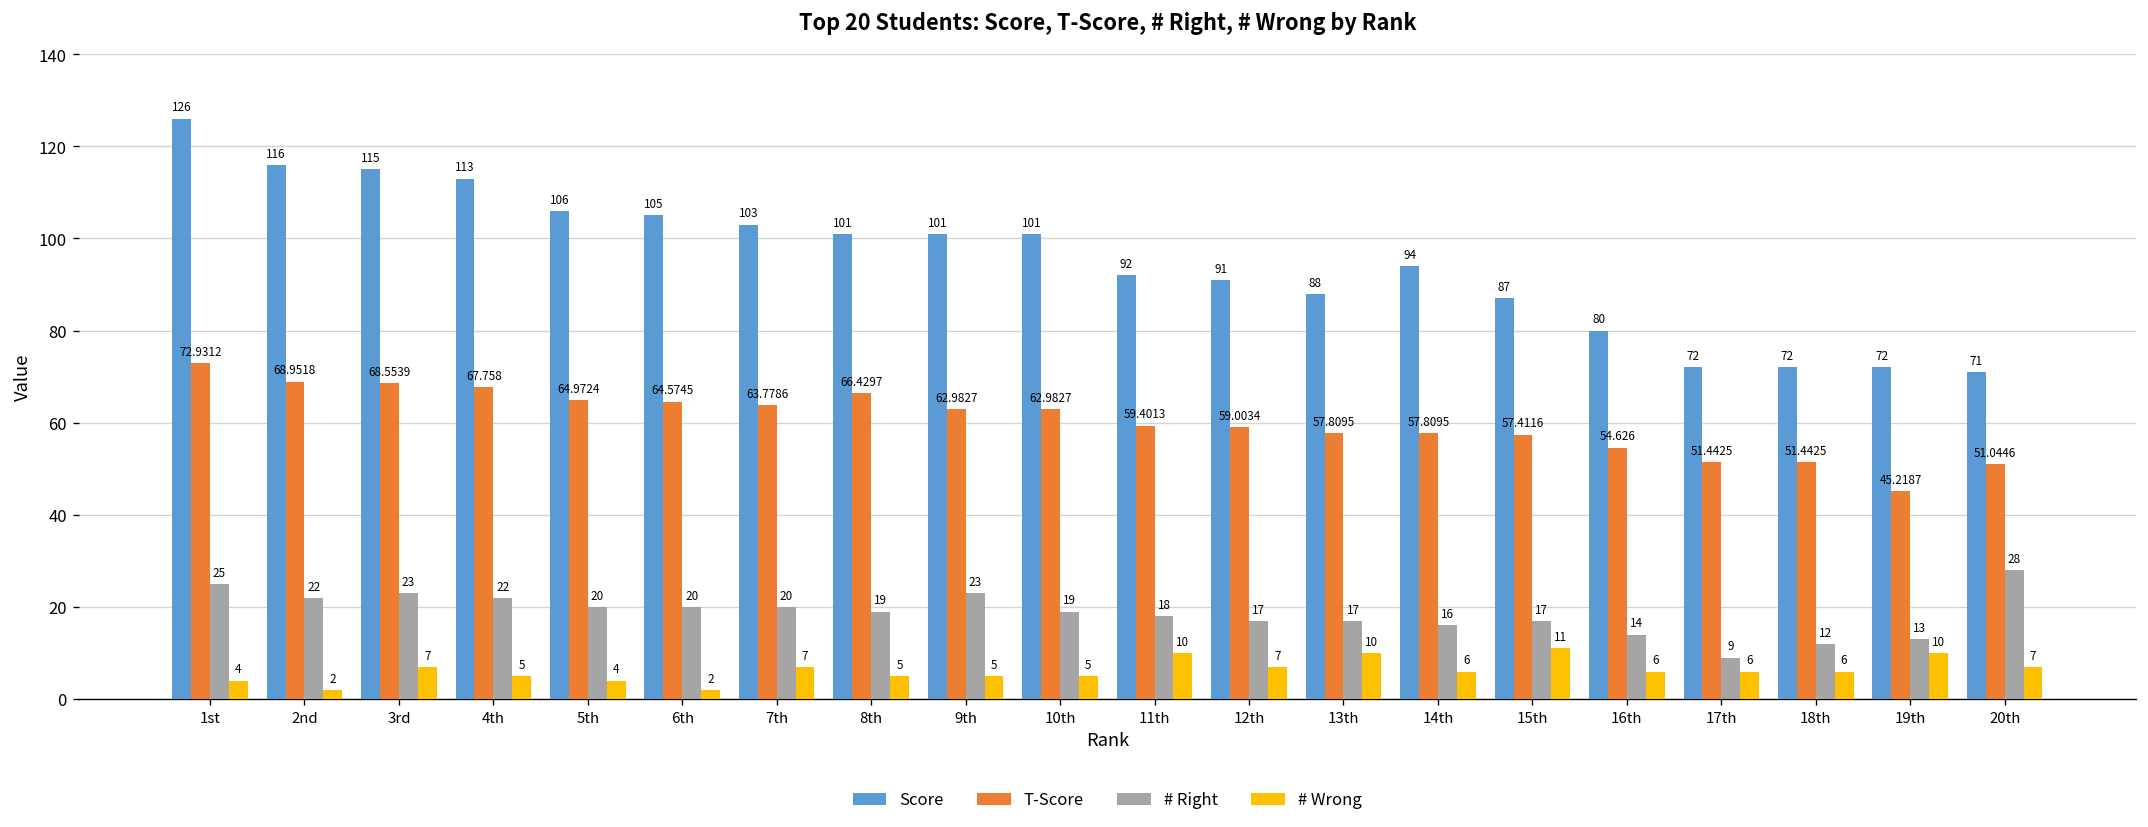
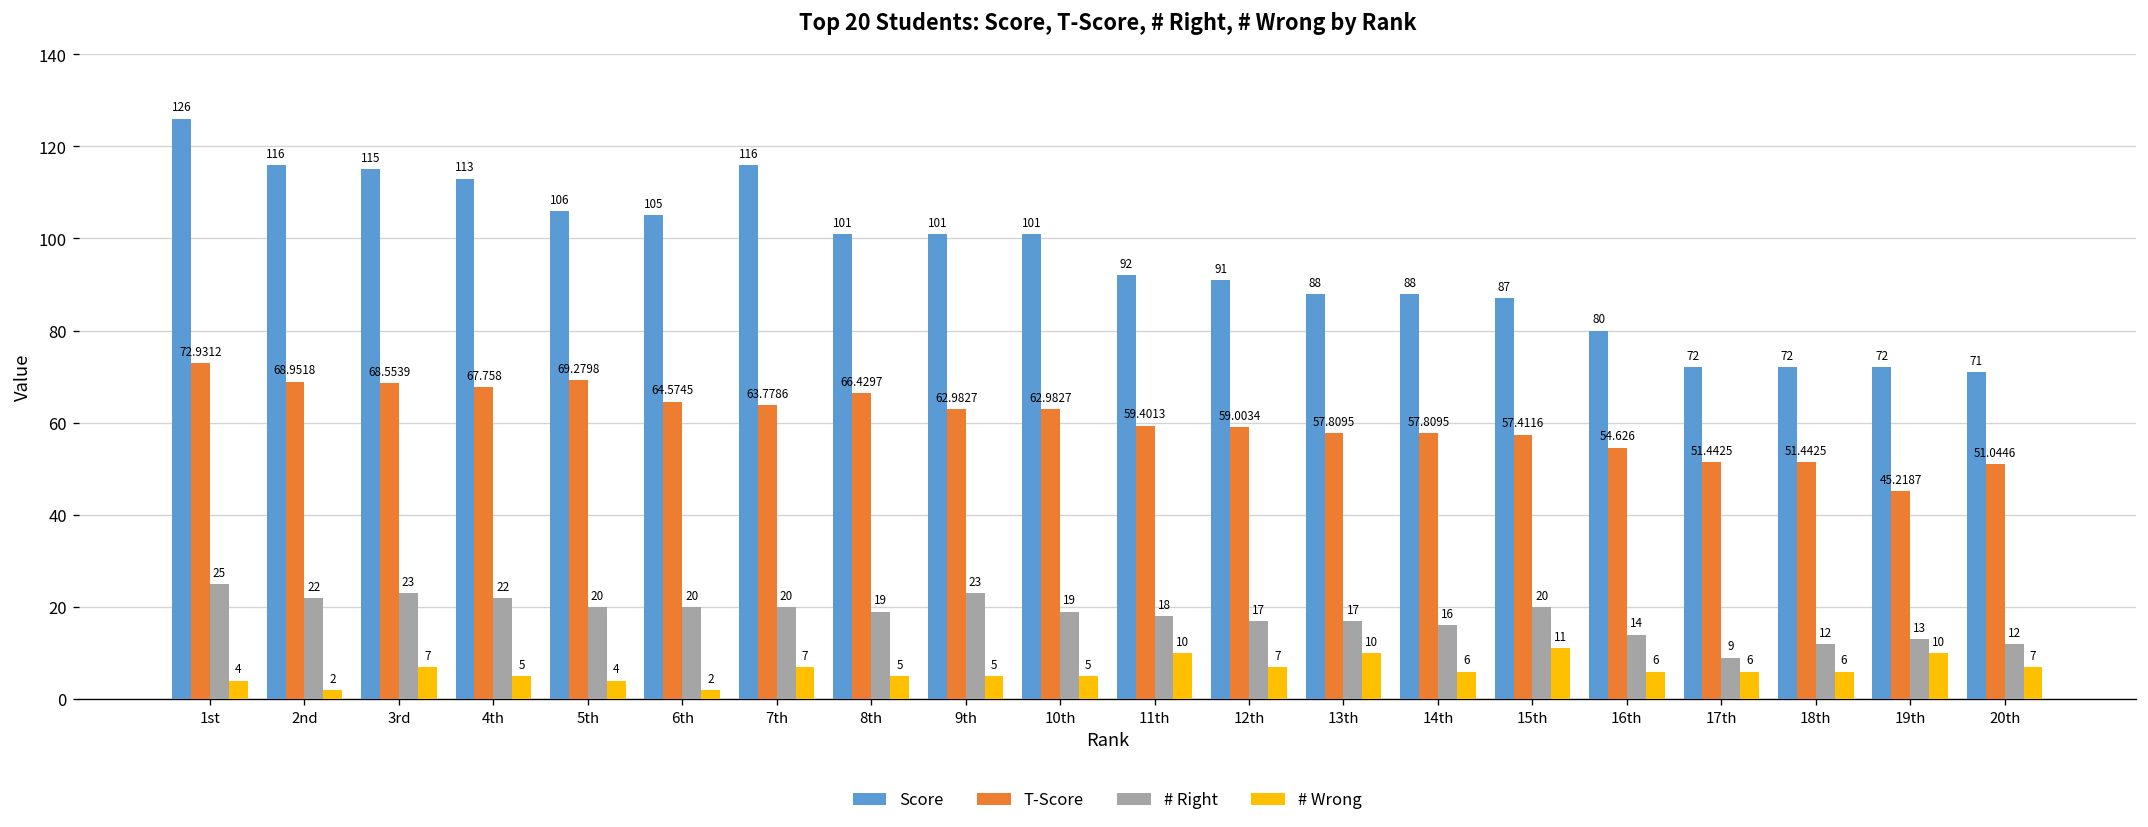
T-Score, 5th: 64.9724 -> 69.2798
Score, 7th: 103 -> 116
Score, 14th: 94 -> 88
# Right, 15th: 17 -> 20
# Right, 20th: 28 -> 12
